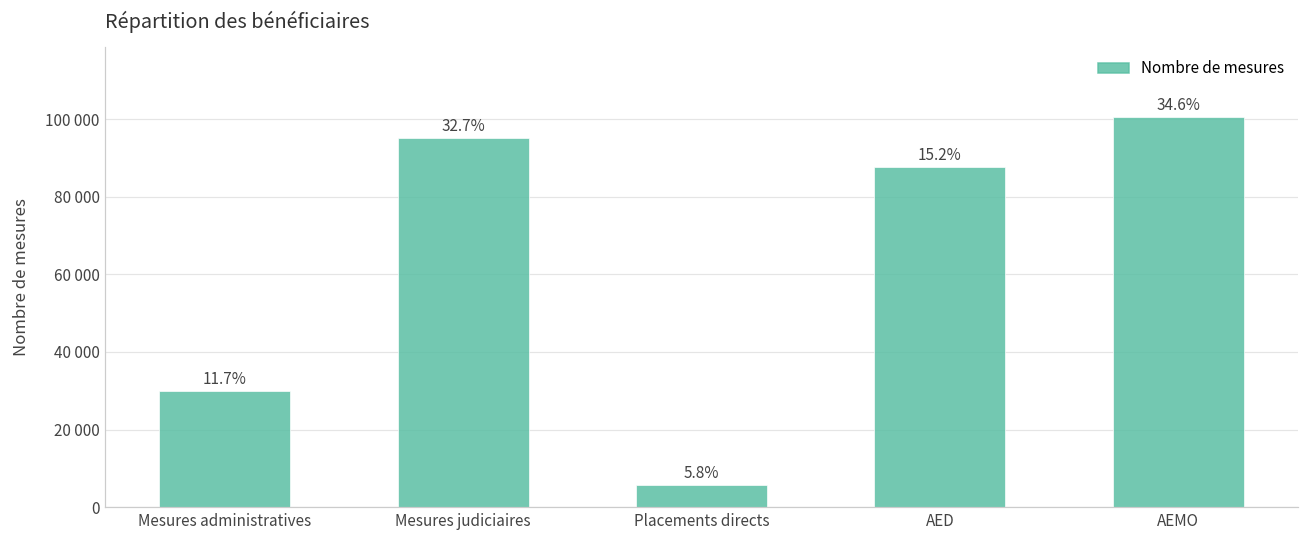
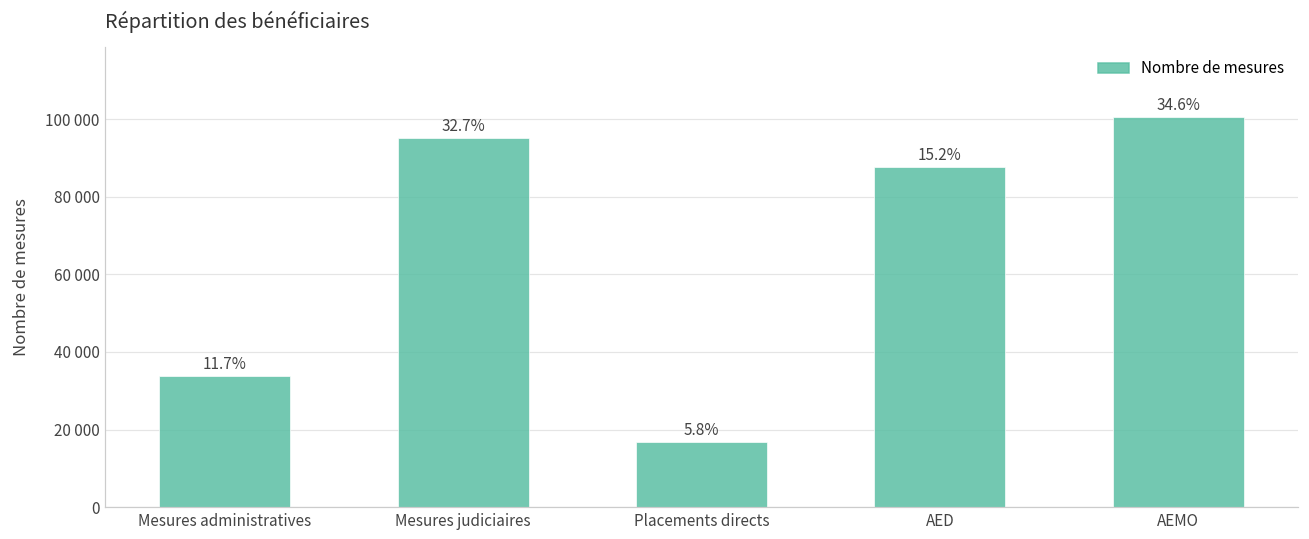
Mesures administratives: 30000 -> 34000
Placements directs: 6000 -> 17000
